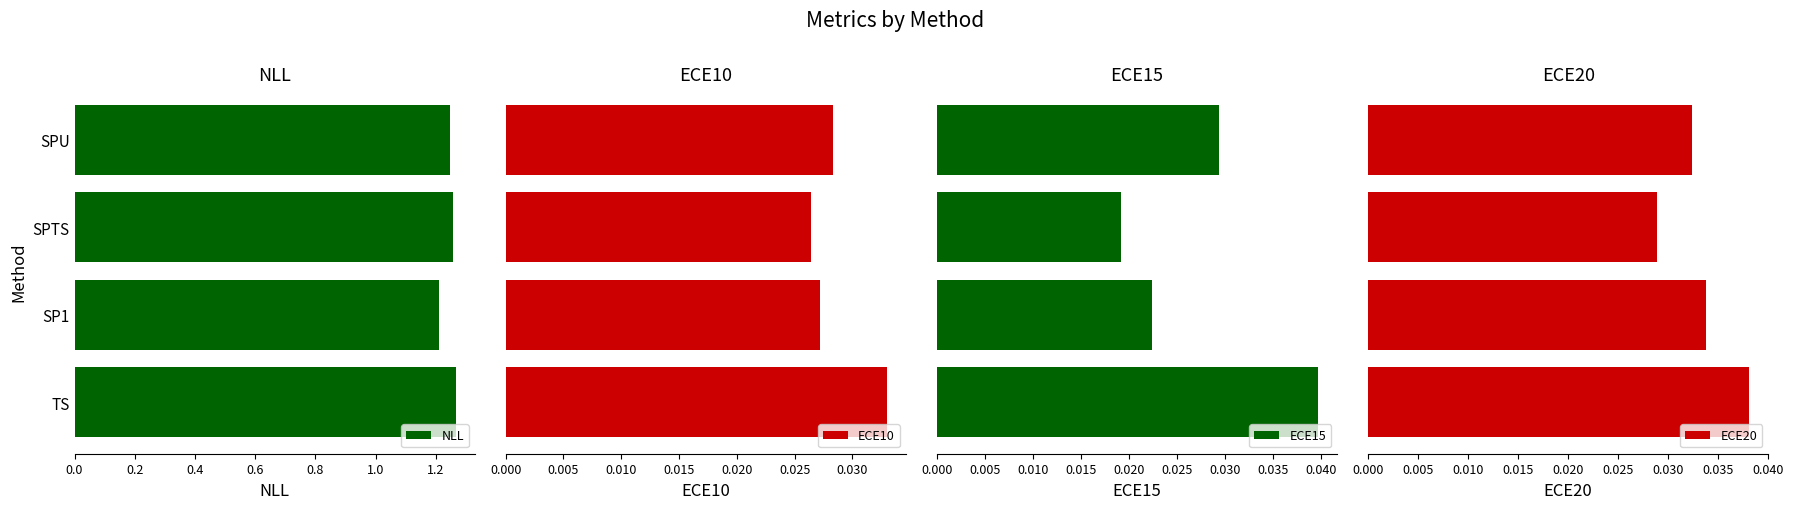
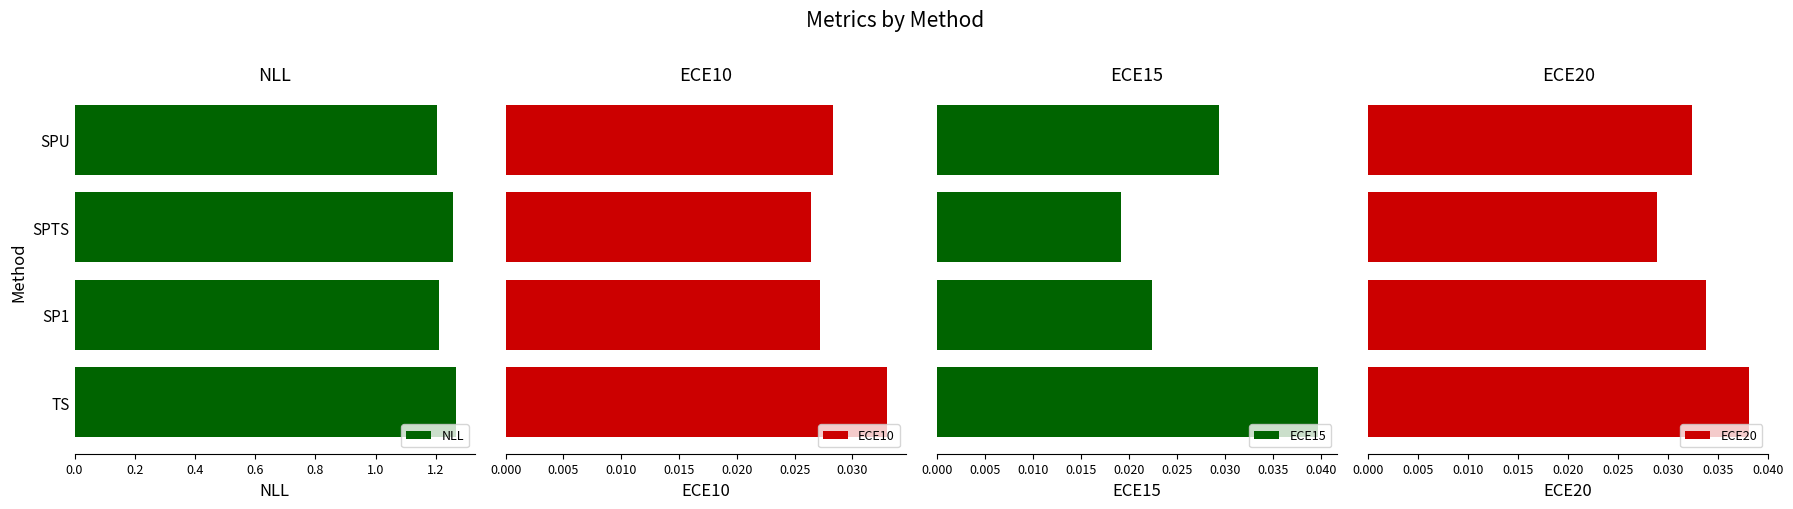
NLL, SPU: 1.25 -> 1.20
